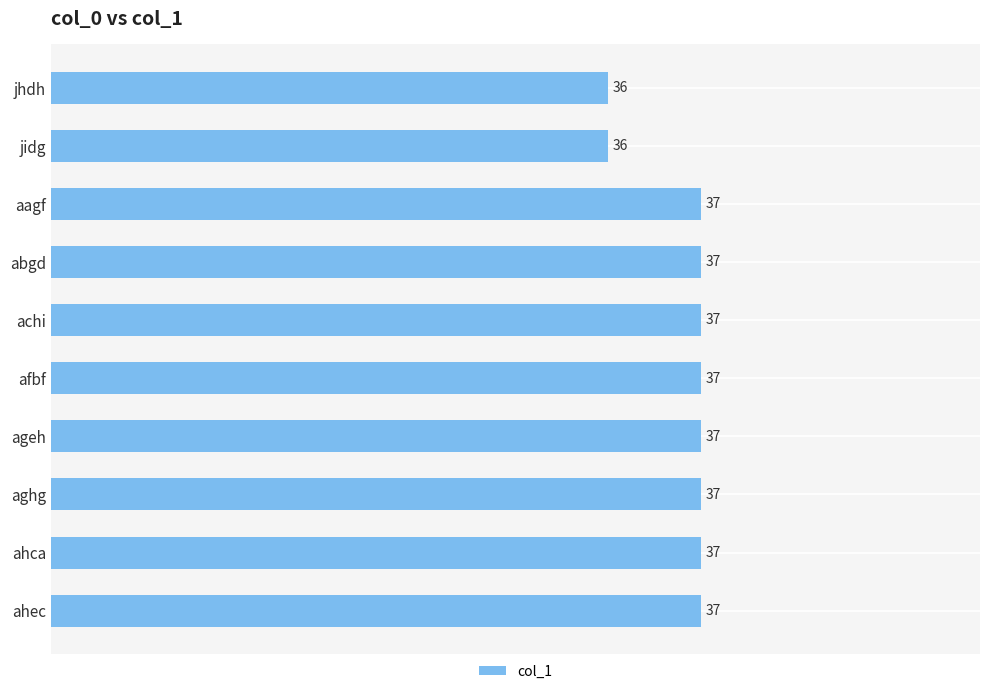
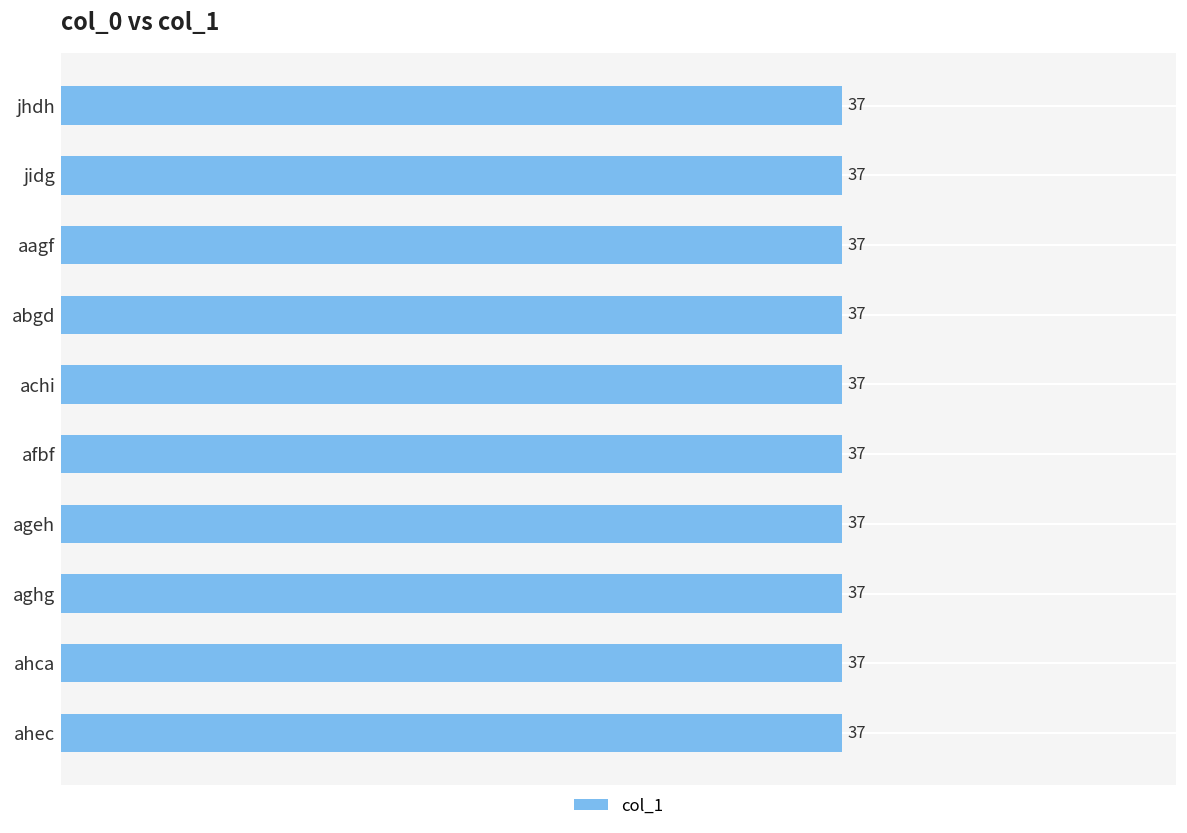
jhdh: 36 -> 37
jidg: 36 -> 37
